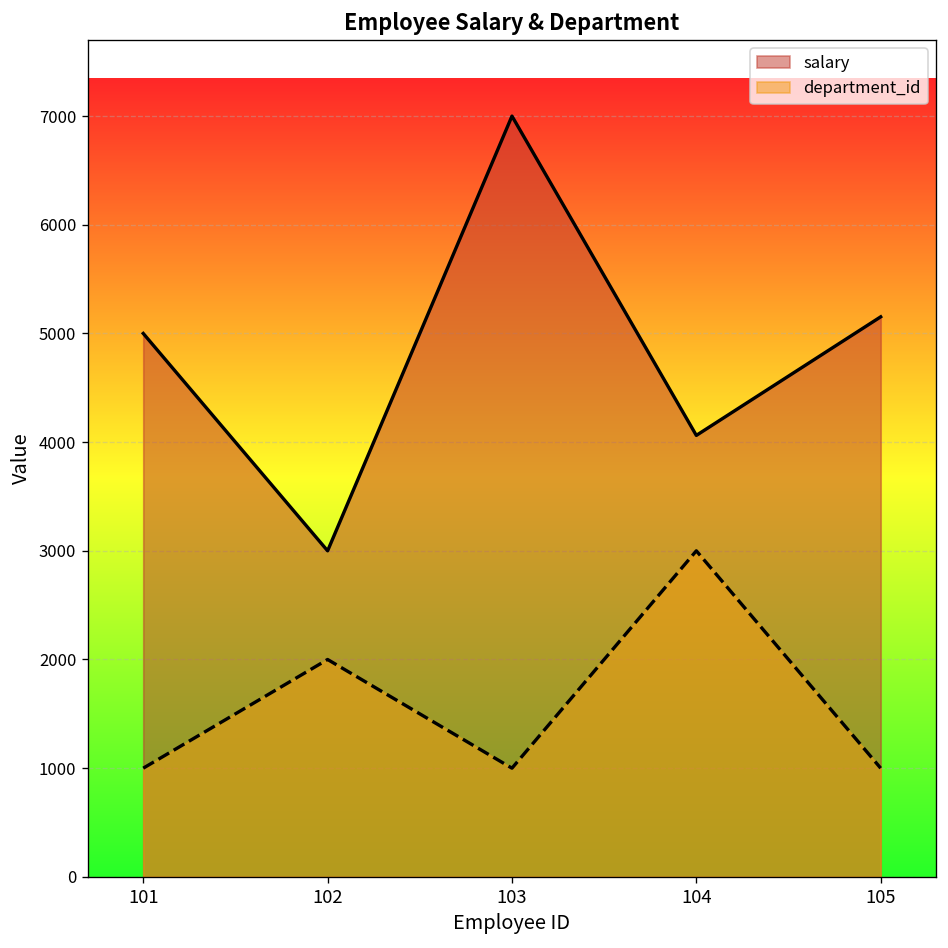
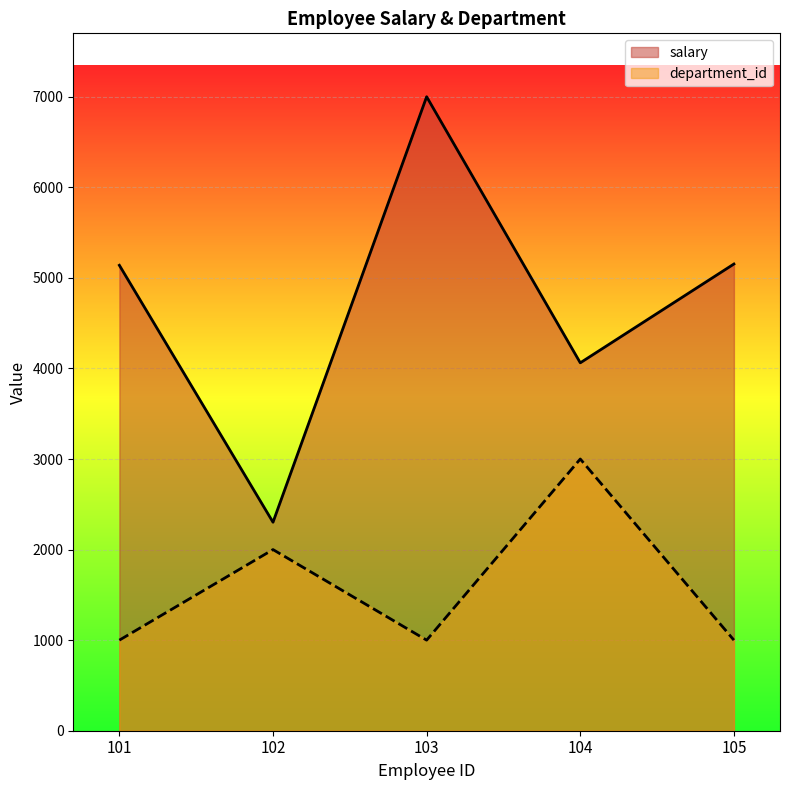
salary, 101: 5000 -> 5100
salary, 102: 3000 -> 2300
